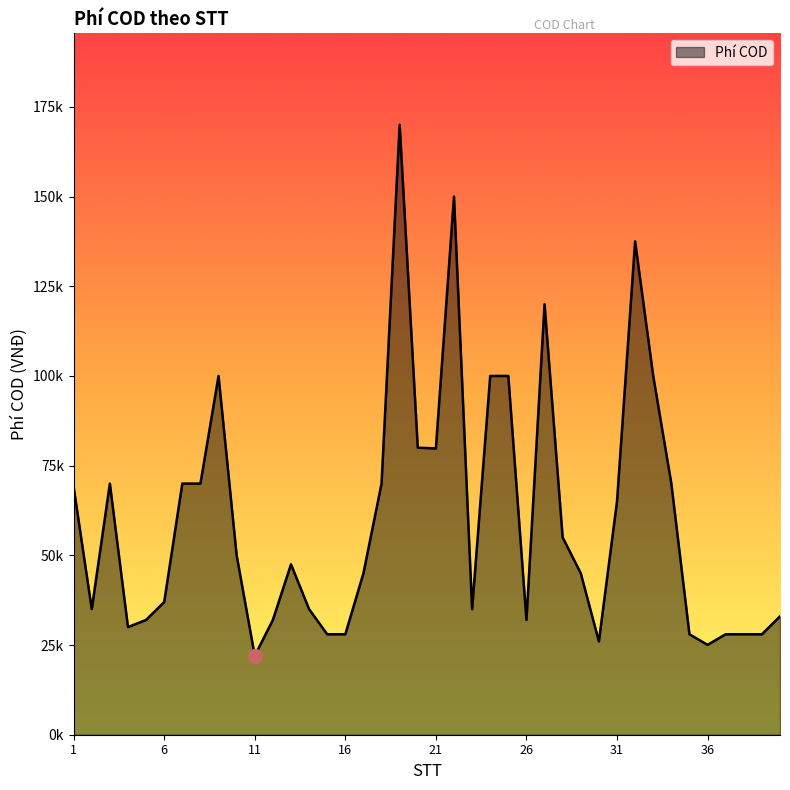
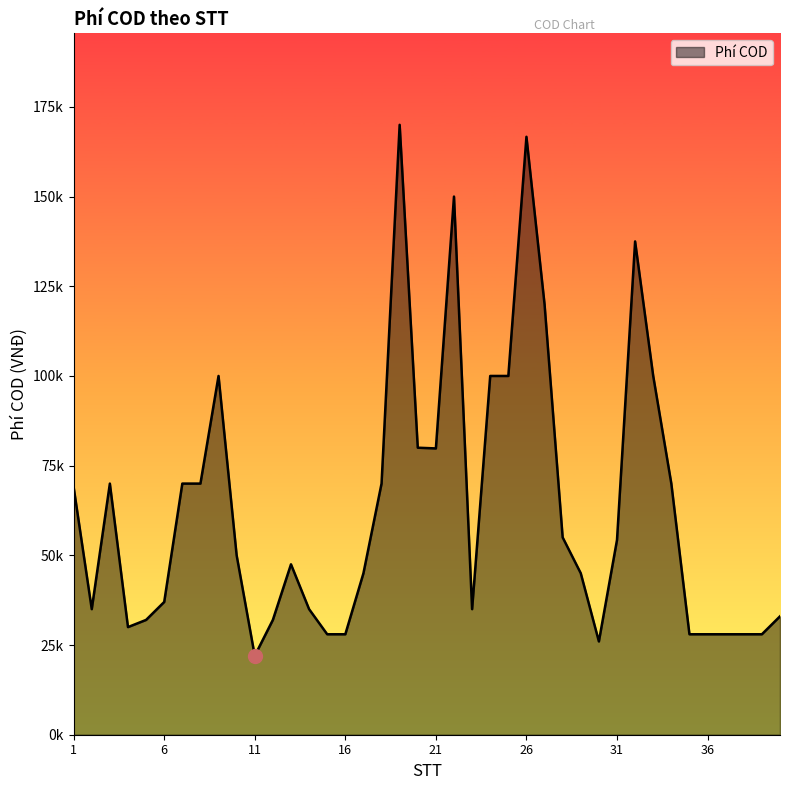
Phí COD, 26: 32000 -> 167000
Phí COD, 31: 65000 -> 54000
Phí COD, 36: 25000 -> 28000
